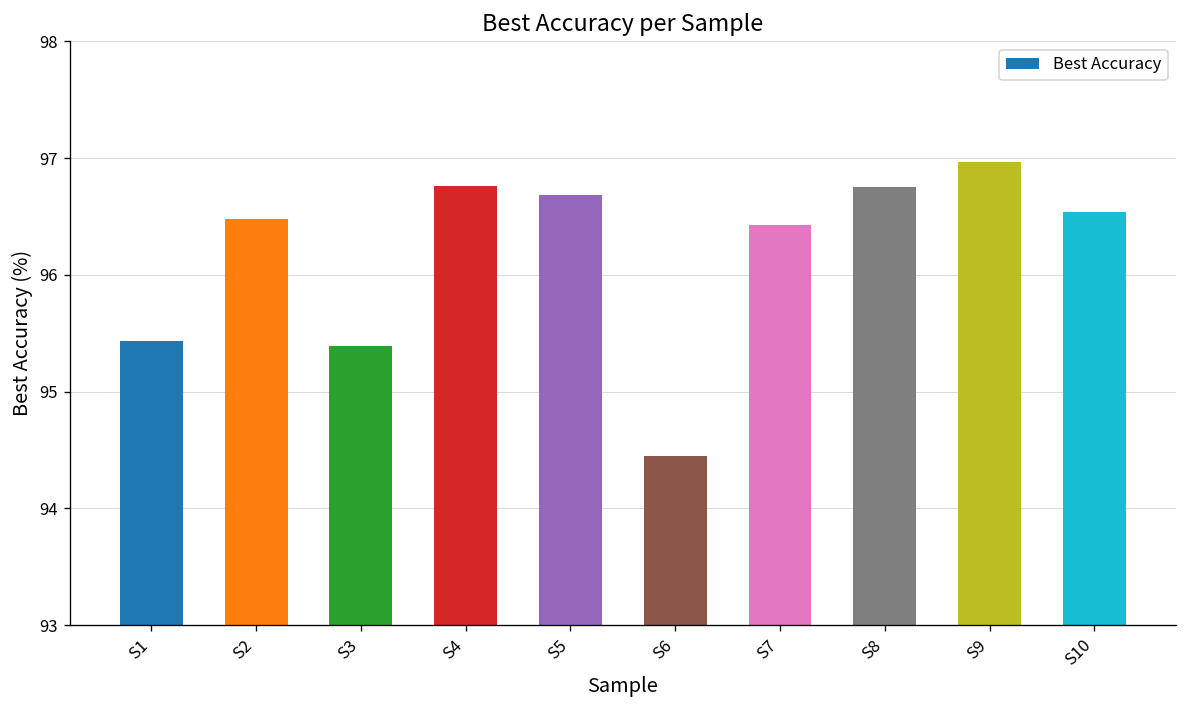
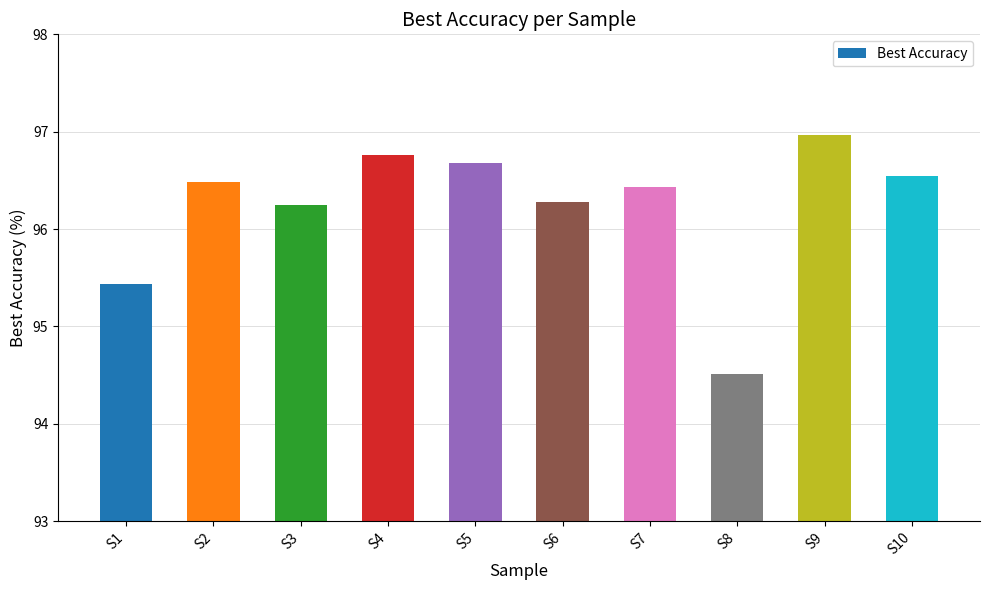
S3: 95.4 -> 96.3
S6: 94.5 -> 96.3
S8: 96.8 -> 94.5
